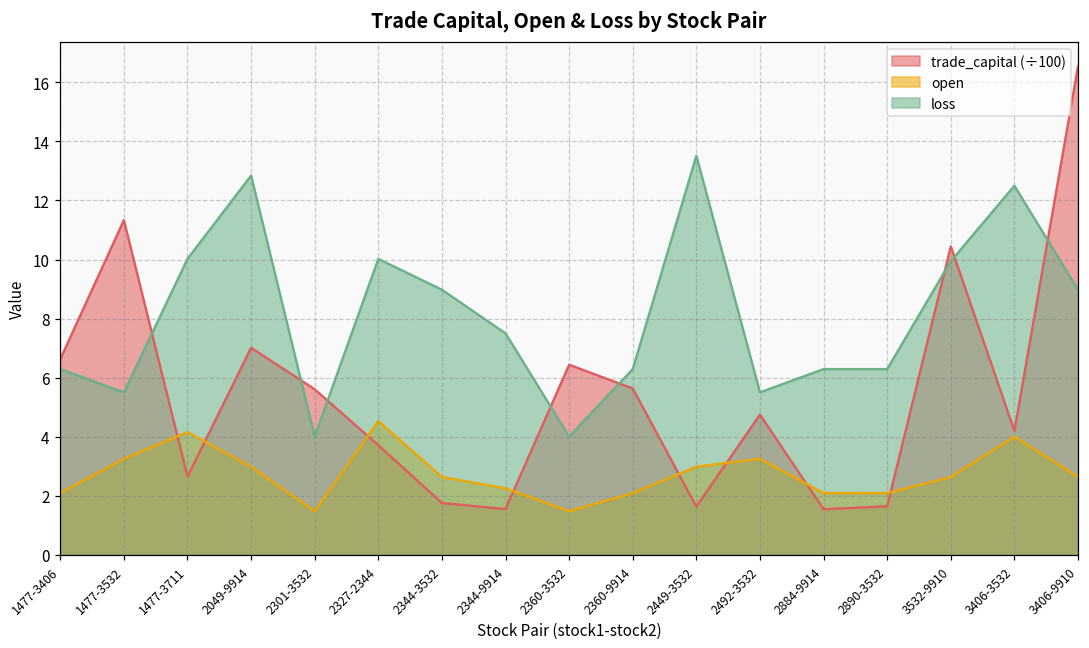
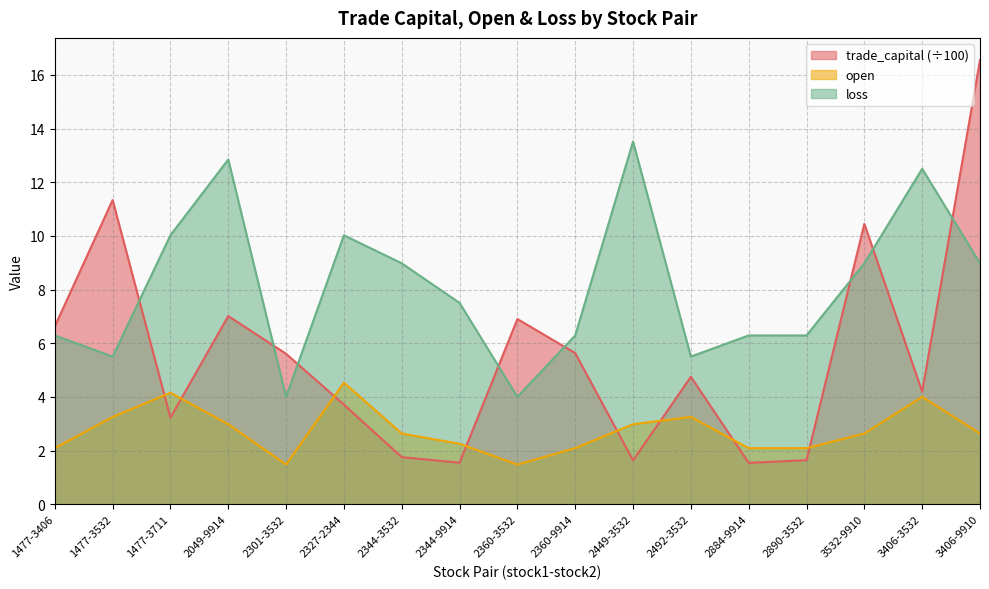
trade_capital (÷100), 1477-3711: 2.6 -> 3.2
trade_capital (÷100), 2360-3532: 6.4 -> 6.9
loss, 3532-9910: 9.9 -> 9.0
